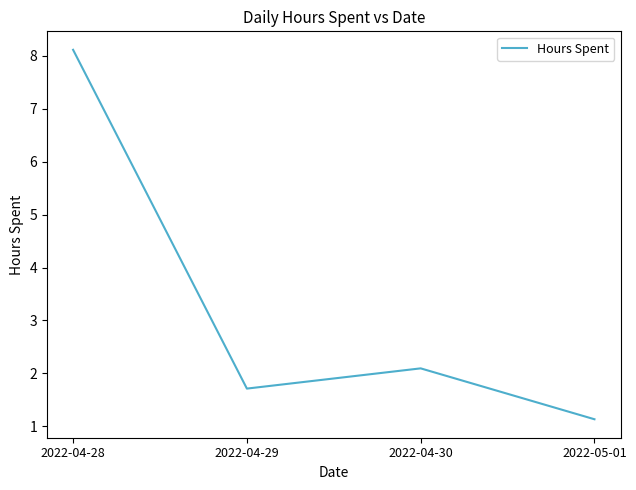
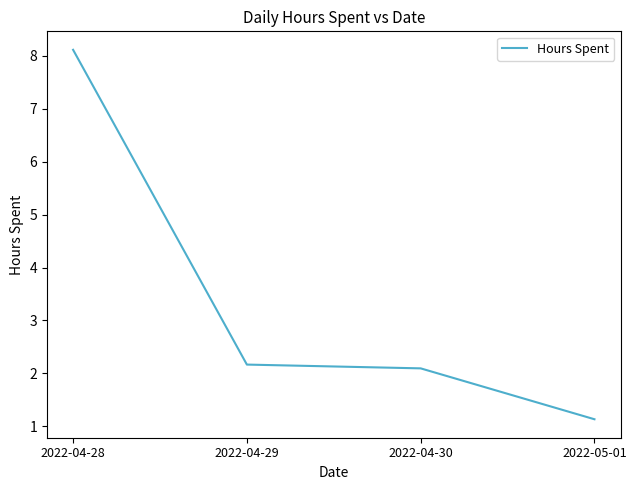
2022-04-29: 1.7 -> 2.2
